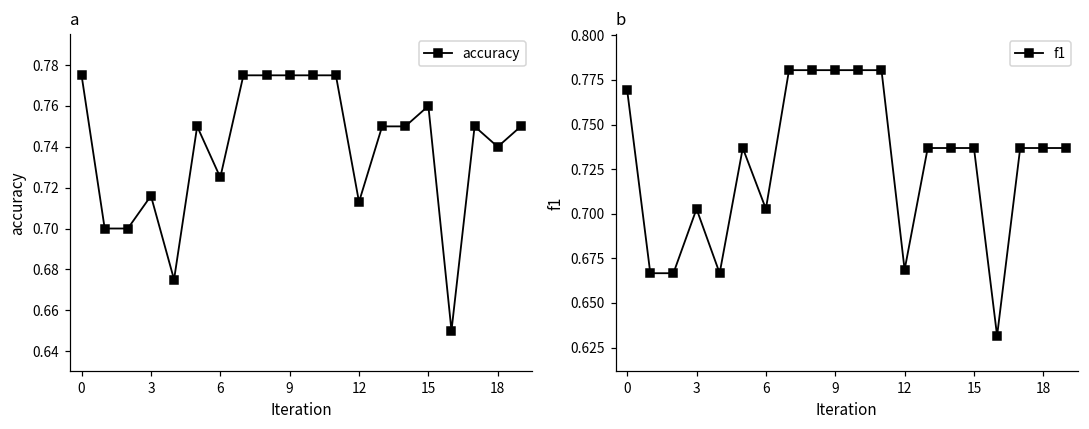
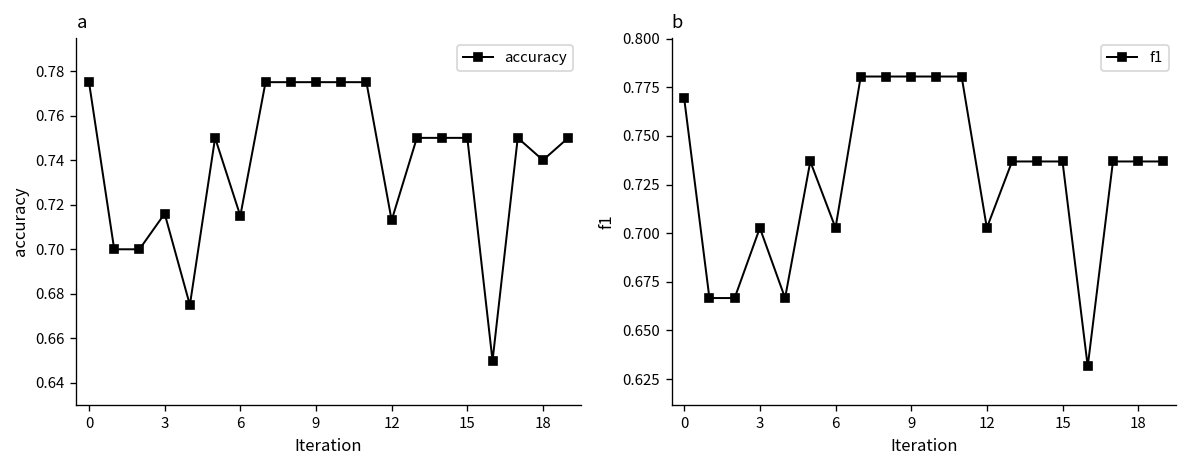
a, 6: 0.725 -> 0.715
a, 15: 0.76 -> 0.75
b, 12: 0.669 -> 0.703
